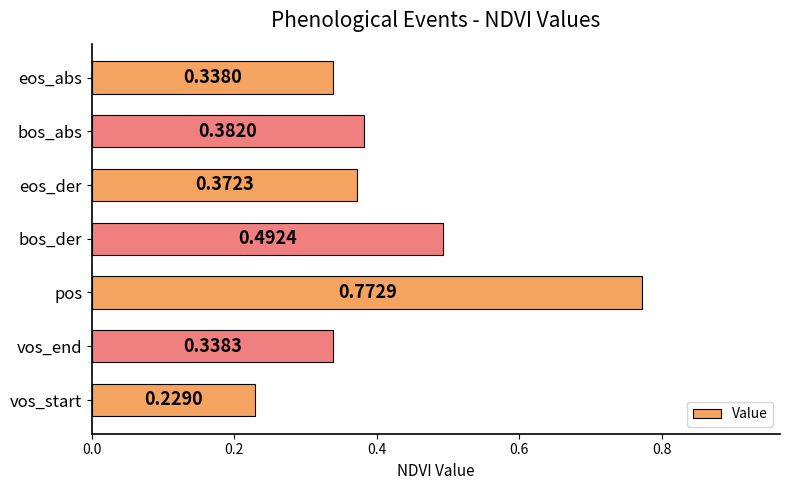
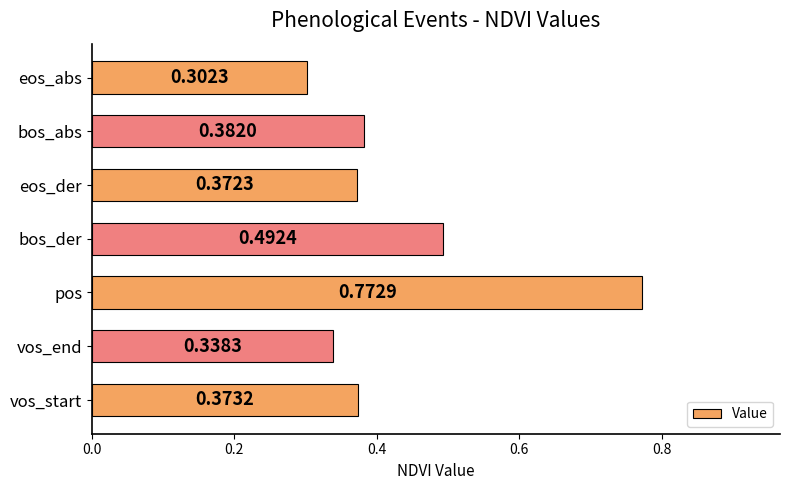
eos_abs: 0.3380 -> 0.3023
vos_start: 0.2290 -> 0.3732
